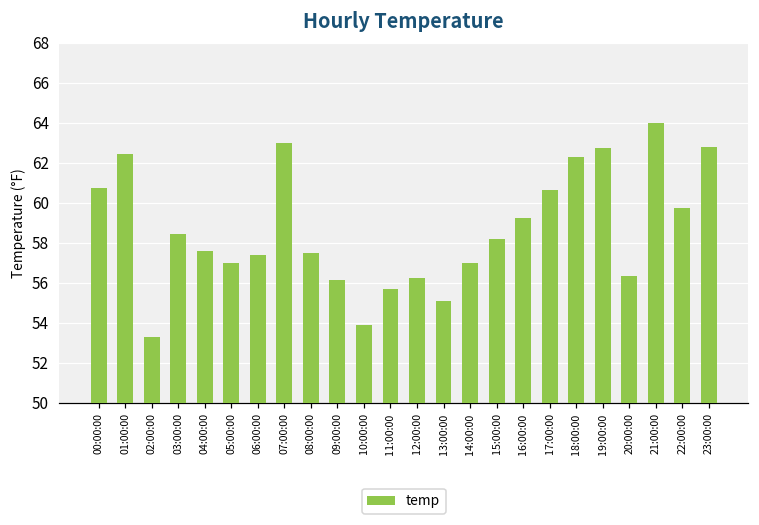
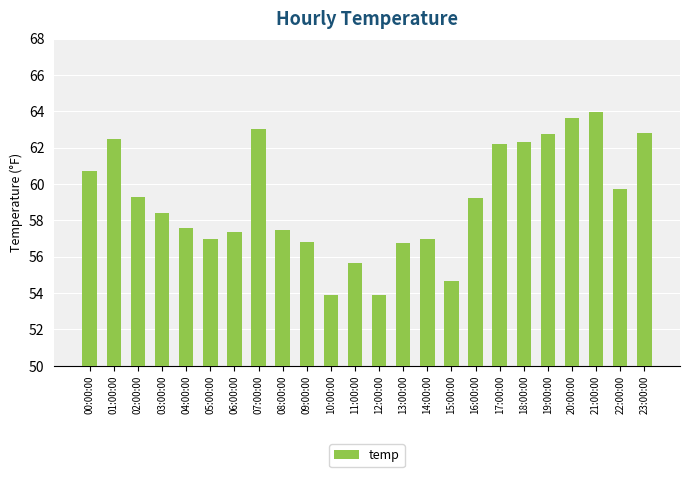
02:00:00: 53.3 -> 59.3
09:00:00: 56.1 -> 56.8
12:00:00: 56.2 -> 53.9
13:00:00: 55.1 -> 56.8
15:00:00: 58.2 -> 54.7
17:00:00: 60.6 -> 62.2
20:00:00: 56.3 -> 63.7
